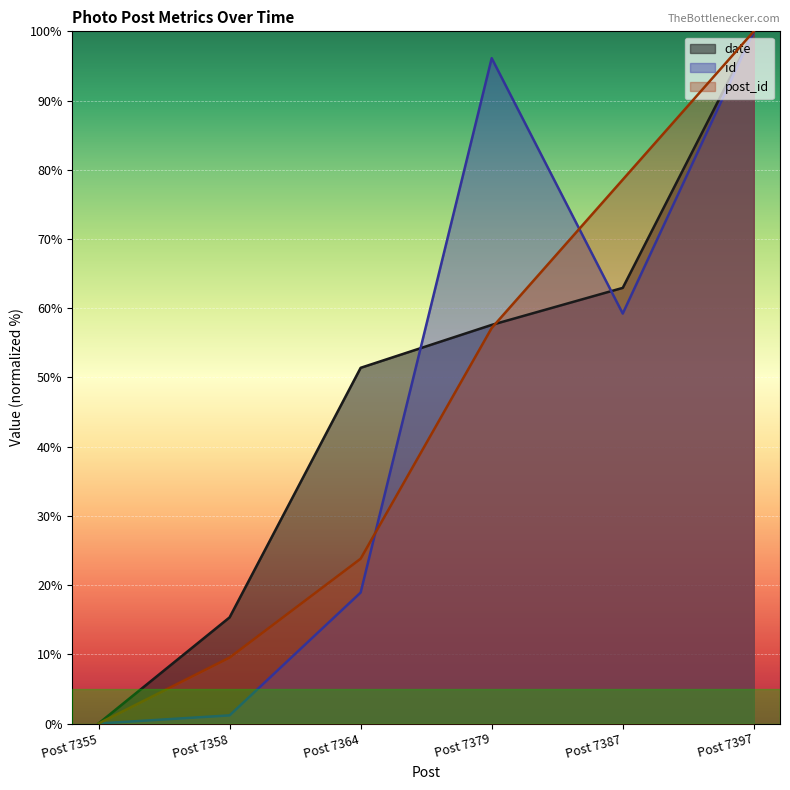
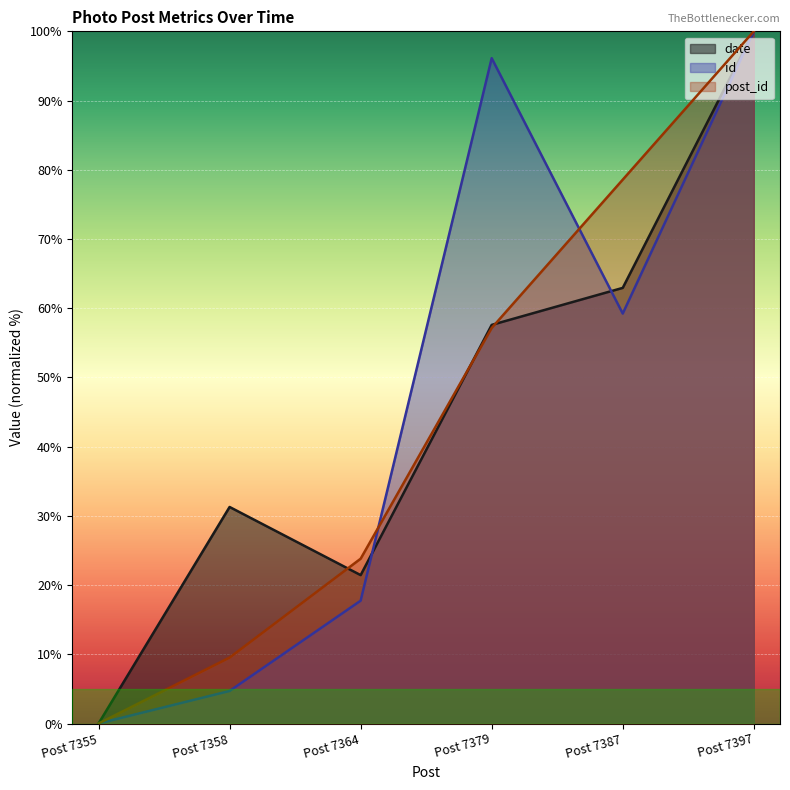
date, Post 7358: 15% -> 31%
id, Post 7358: 1% -> 5%
date, Post 7364: 51% -> 21%
id, Post 7364: 19% -> 18%
